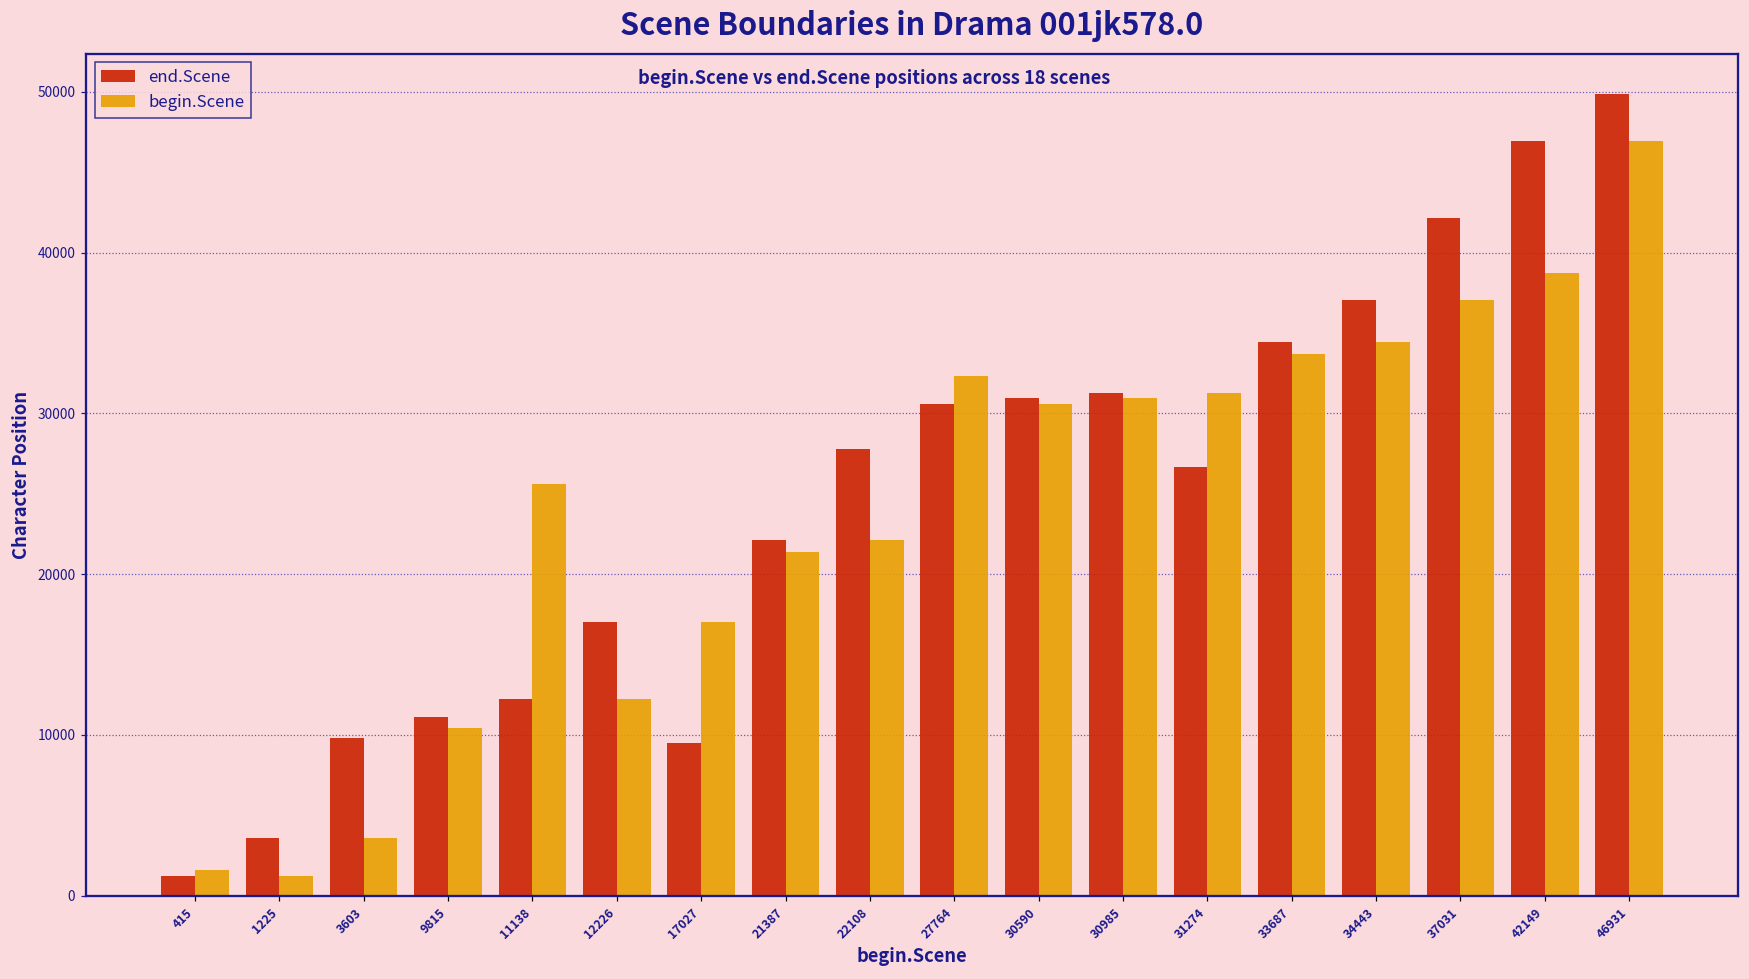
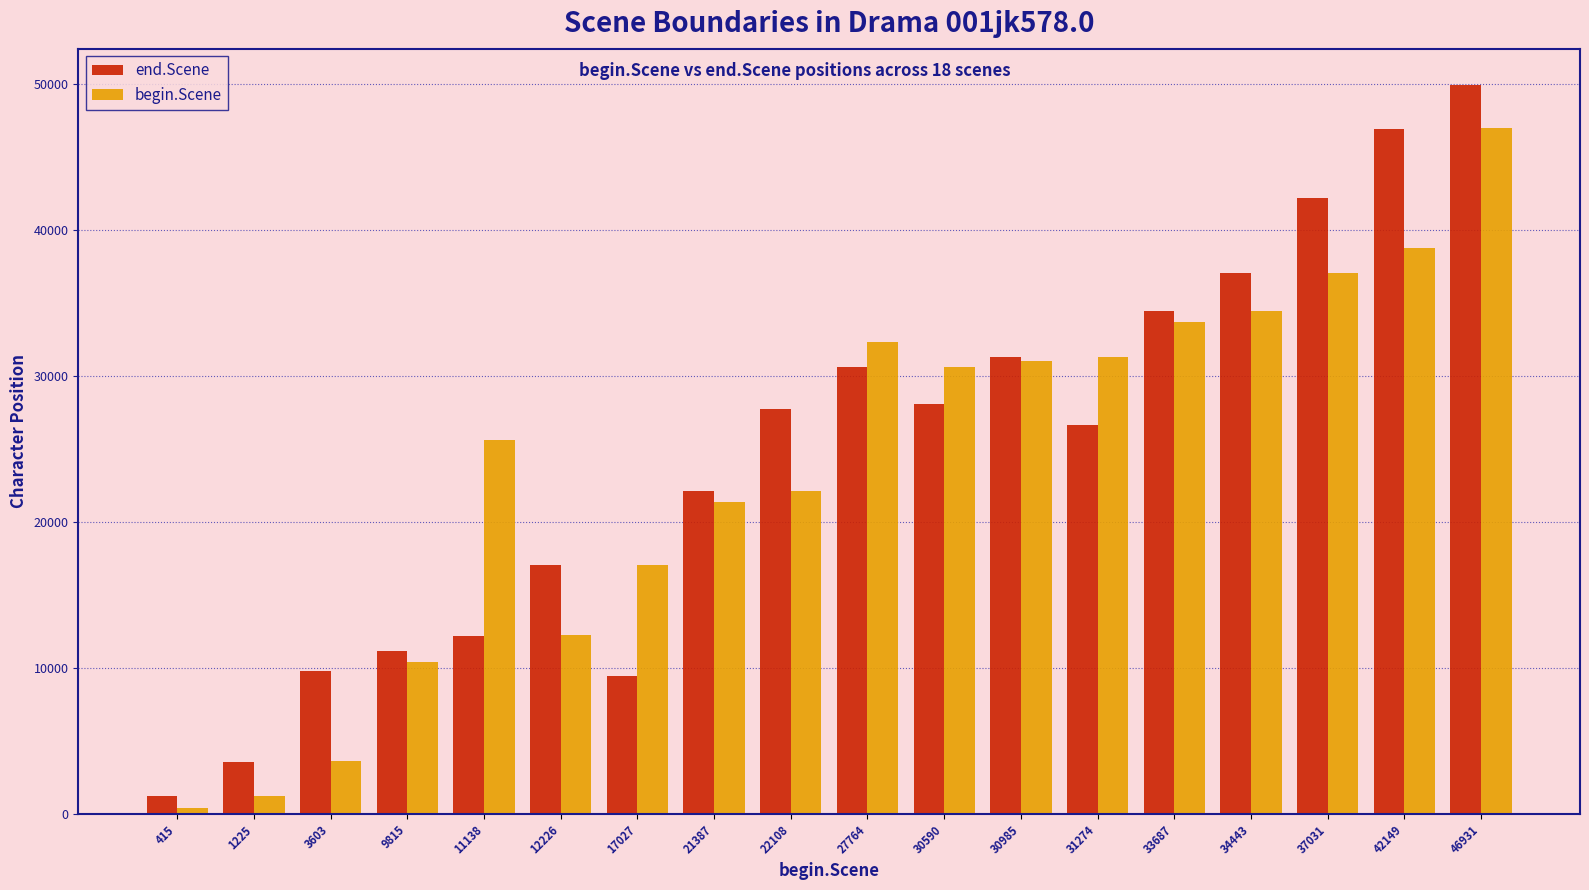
begin.Scene, 415: 1600 -> 400
end.Scene, 30590: 31000 -> 28100
